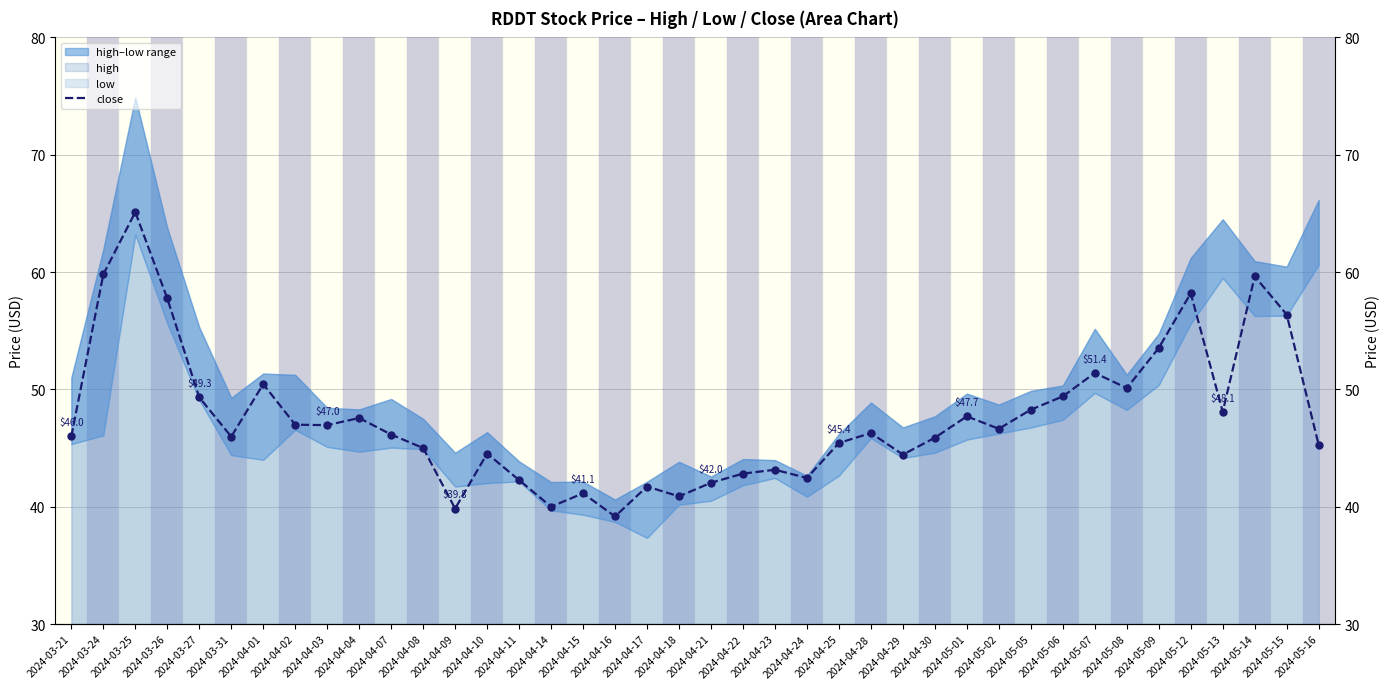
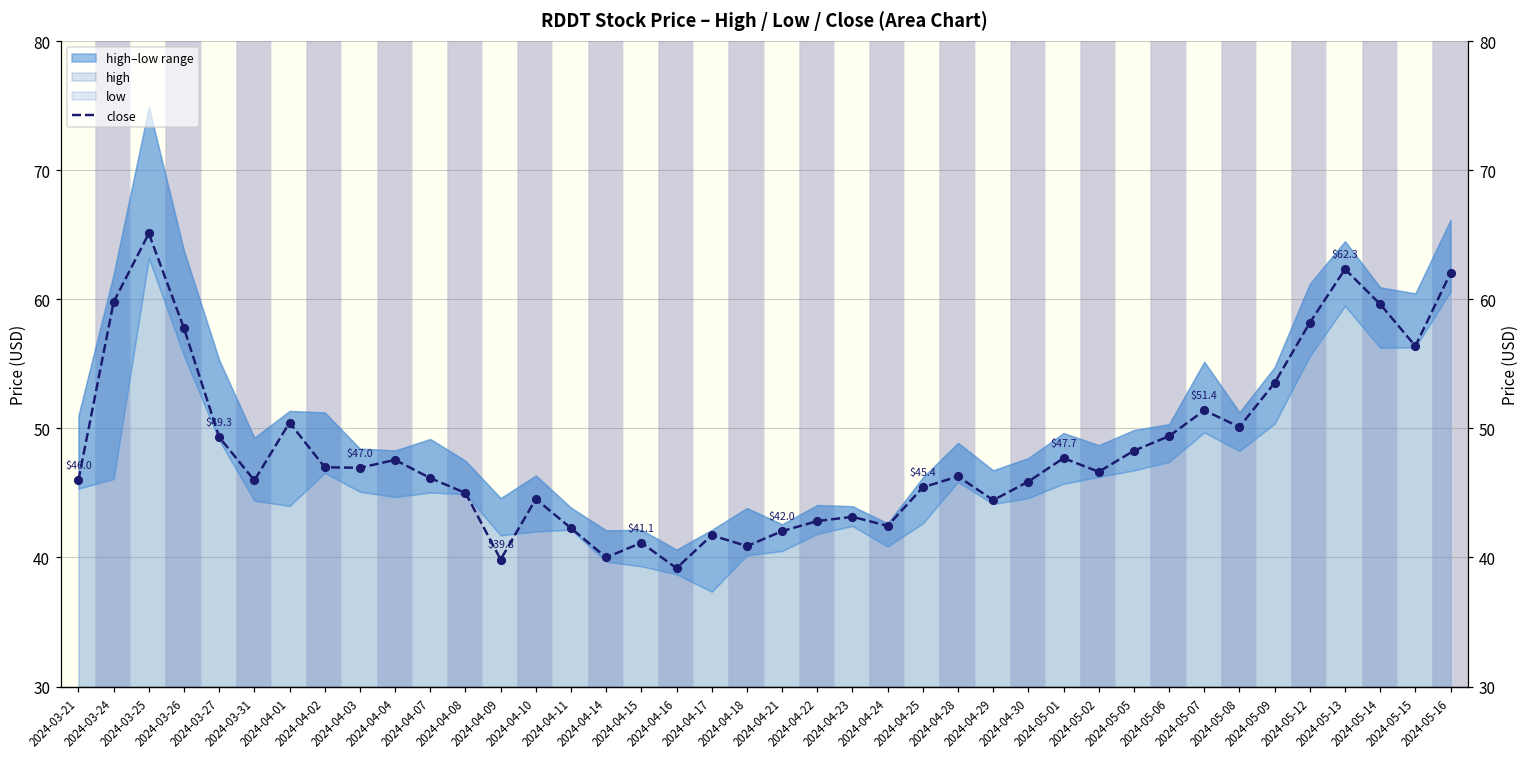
close, 2024-05-13: $48.1 -> $62.3
close, 2024-05-16: 45.3 -> 62.0
